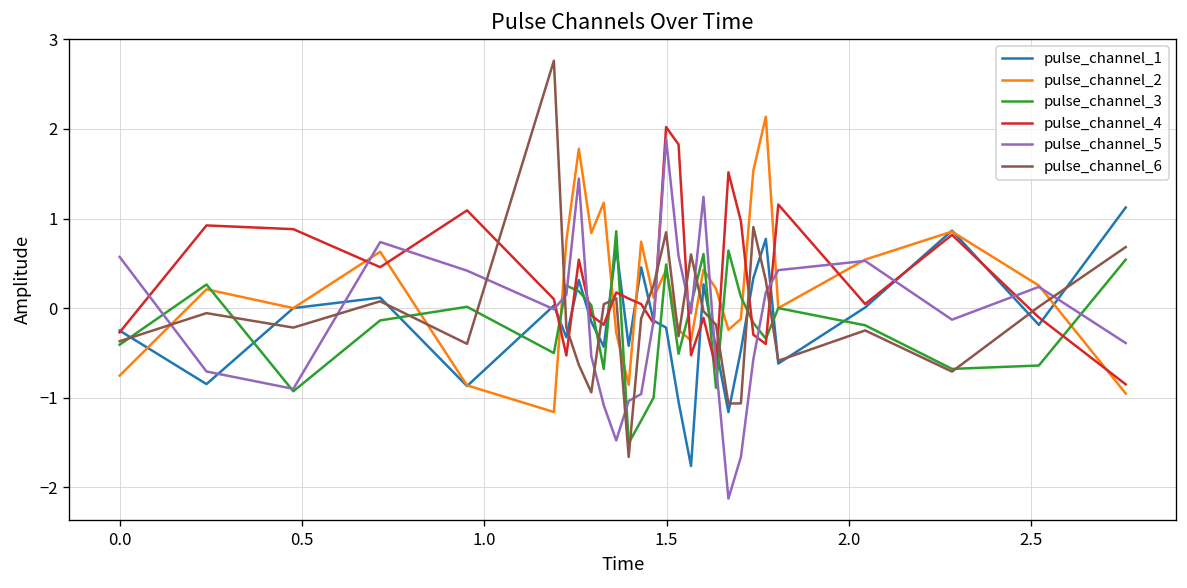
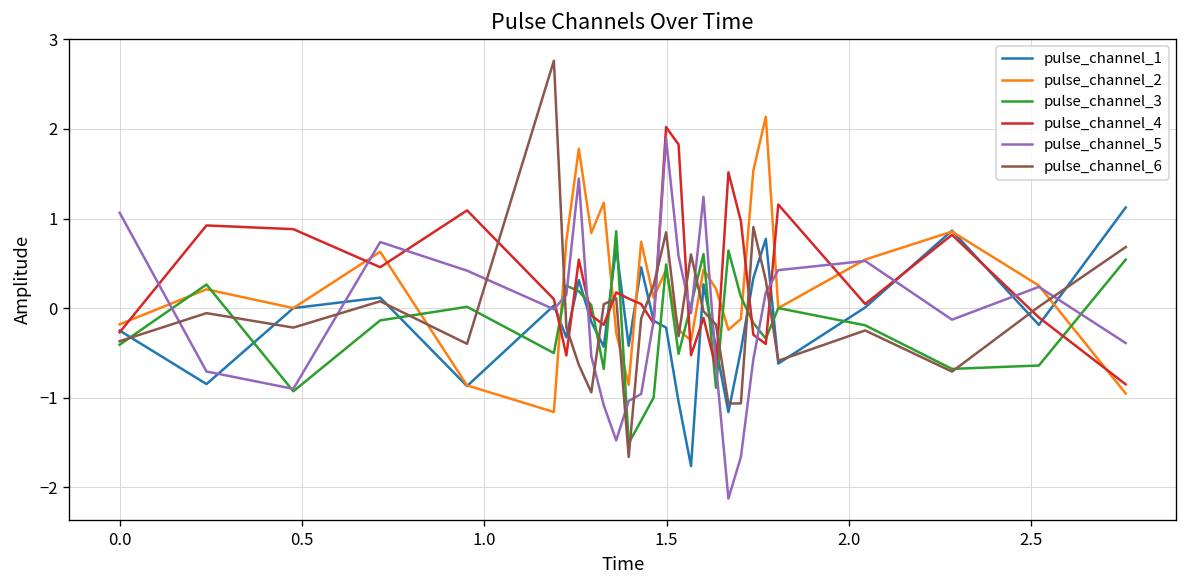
pulse_channel_2, 0.0: -0.8 -> -0.2
pulse_channel_5, 0.0: 0.6 -> 1.1
